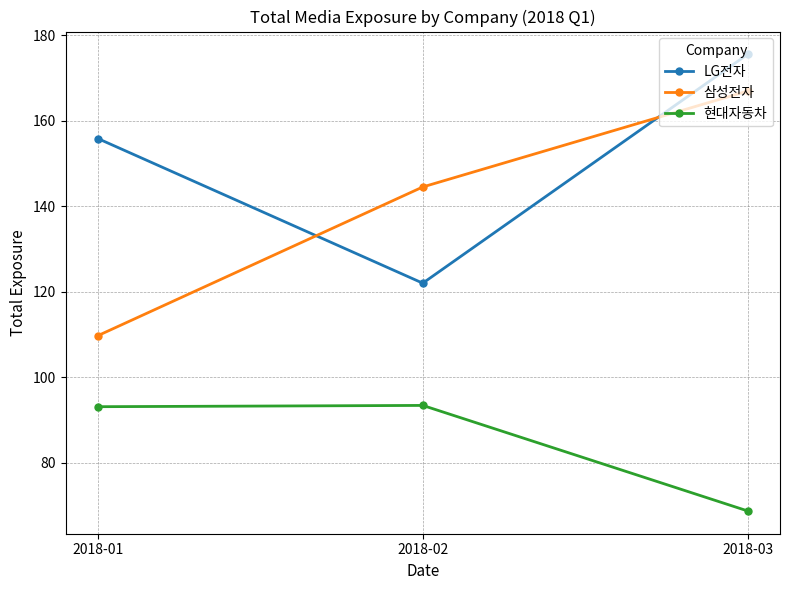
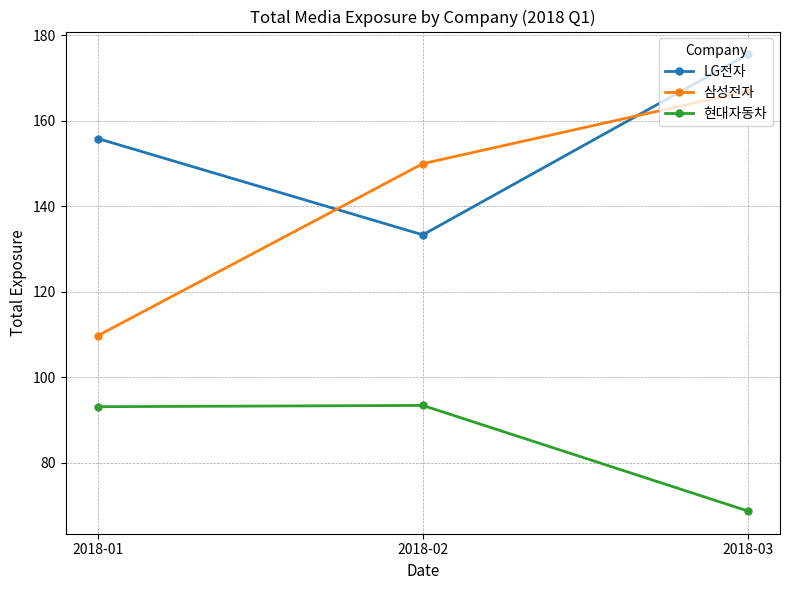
LG전자, 2018-02: 122 -> 133
삼성전자, 2018-02: 145 -> 150
